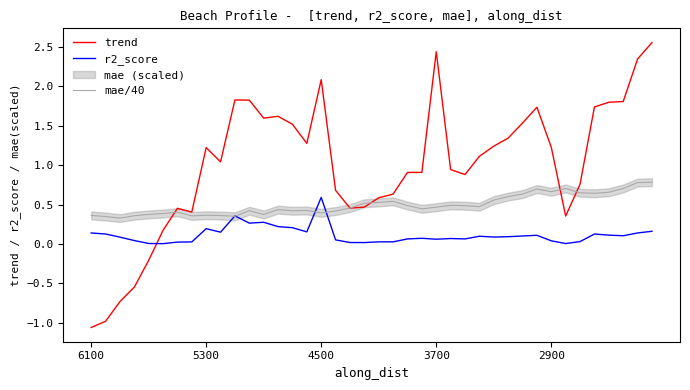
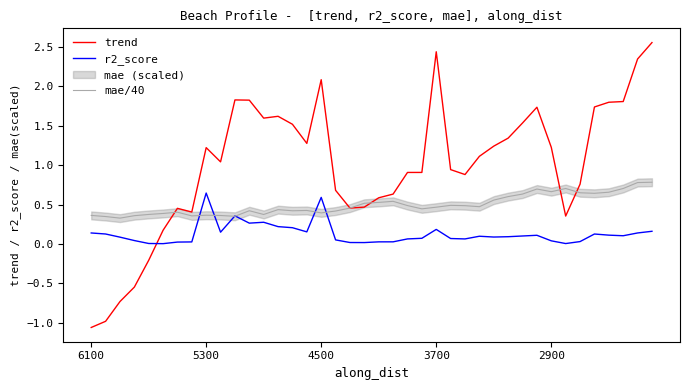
r2_score, 5300: 0.2 -> 0.6
r2_score, 3700: 0.1 -> 0.2
